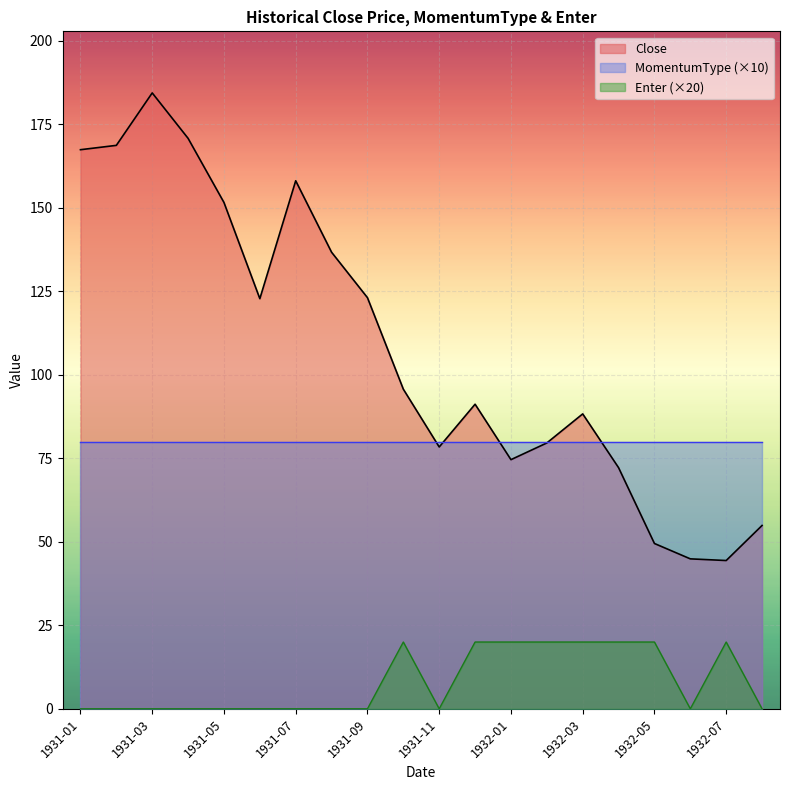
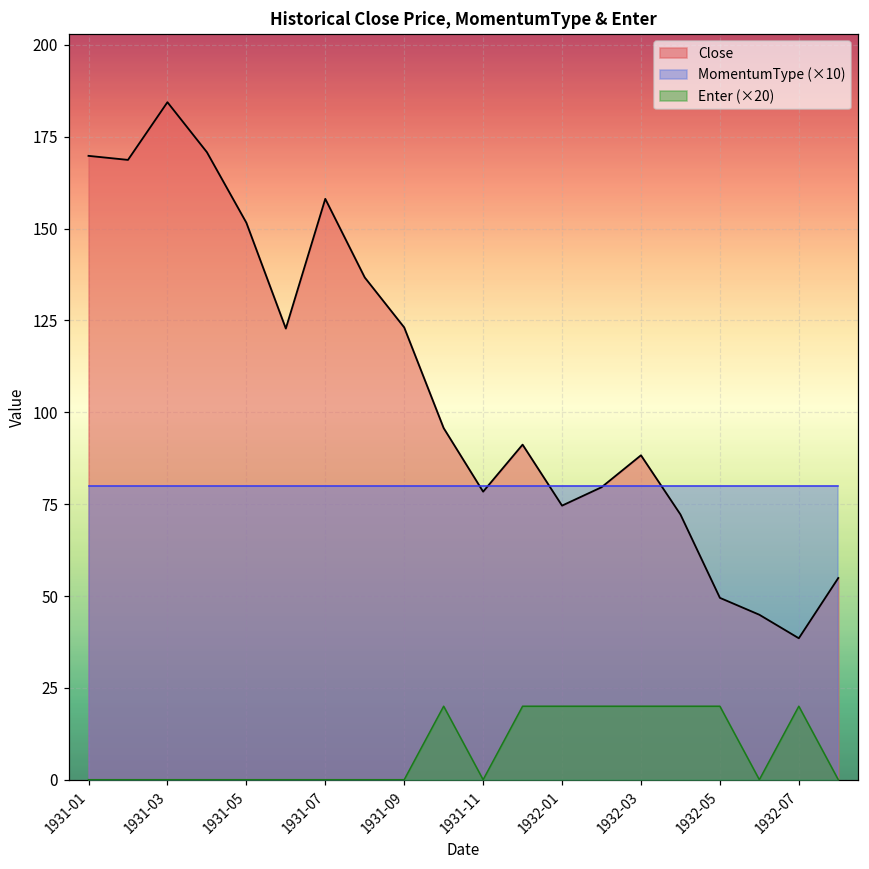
Close, 1931-01: 167 -> 170
Close, 1932-07: 44 -> 39
